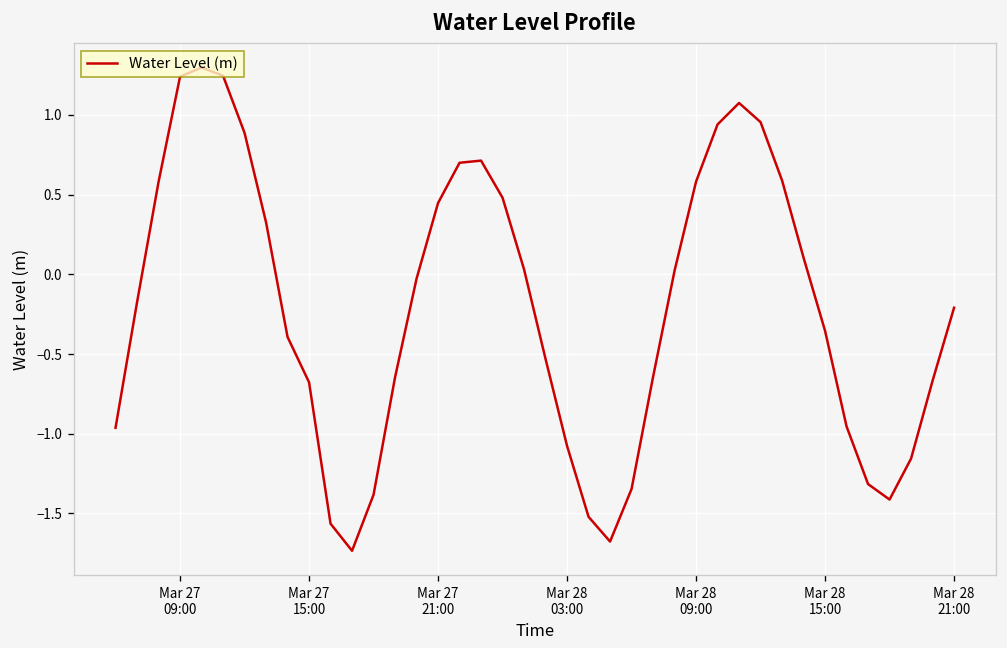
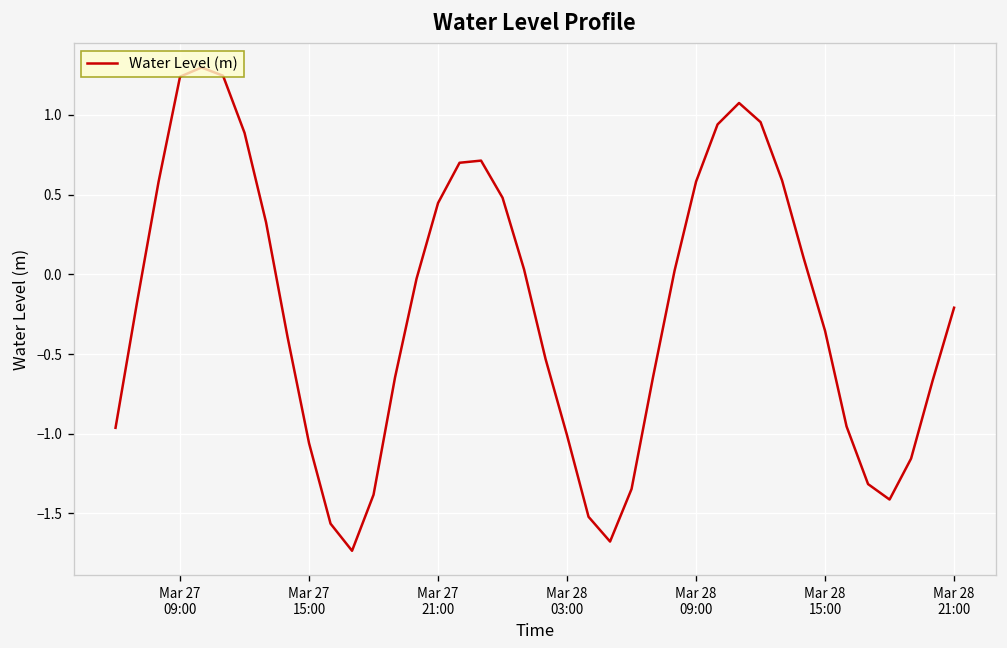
Mar 27 15:00: -0.68 -> -1.06
Mar 28 03:00: -1.08 -> -1.01
